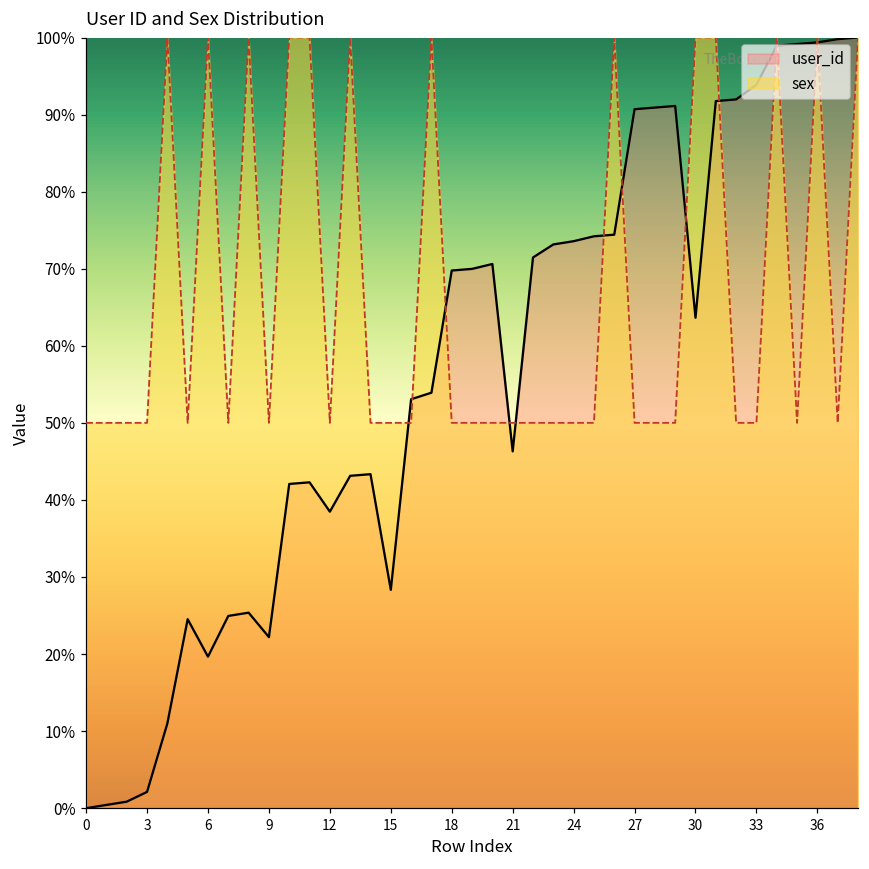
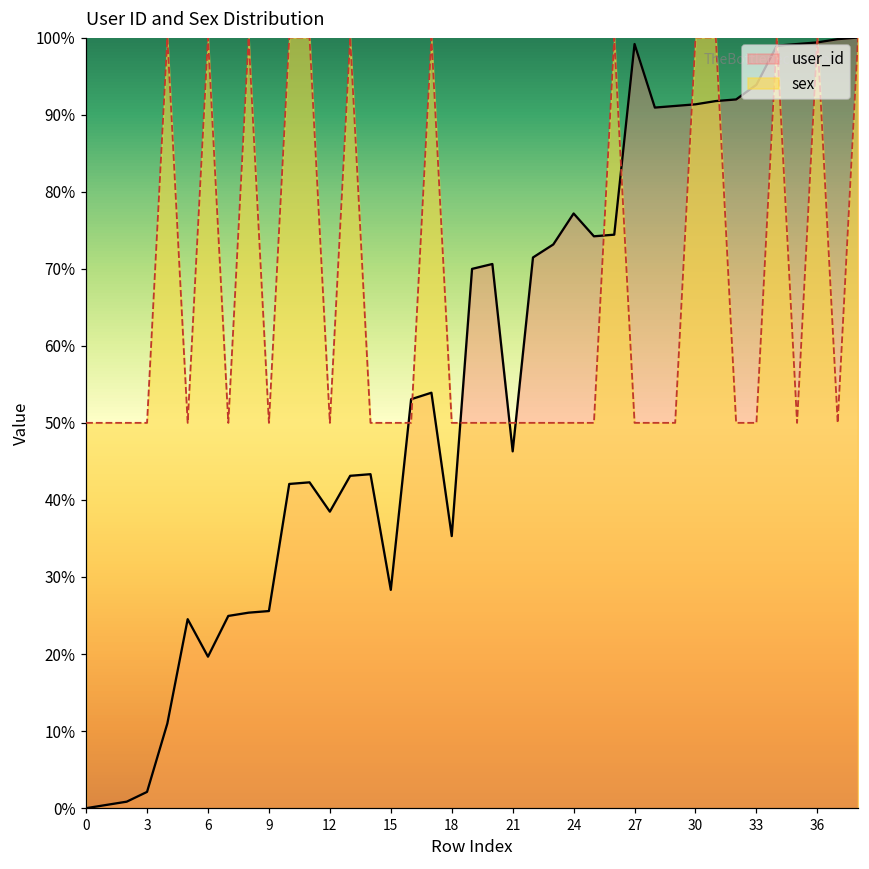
user_id, 9: 22% -> 26%
user_id, 18: 70% -> 35%
user_id, 24: 74% -> 77%
user_id, 27: 91% -> 99%
user_id, 30: 64% -> 91%
